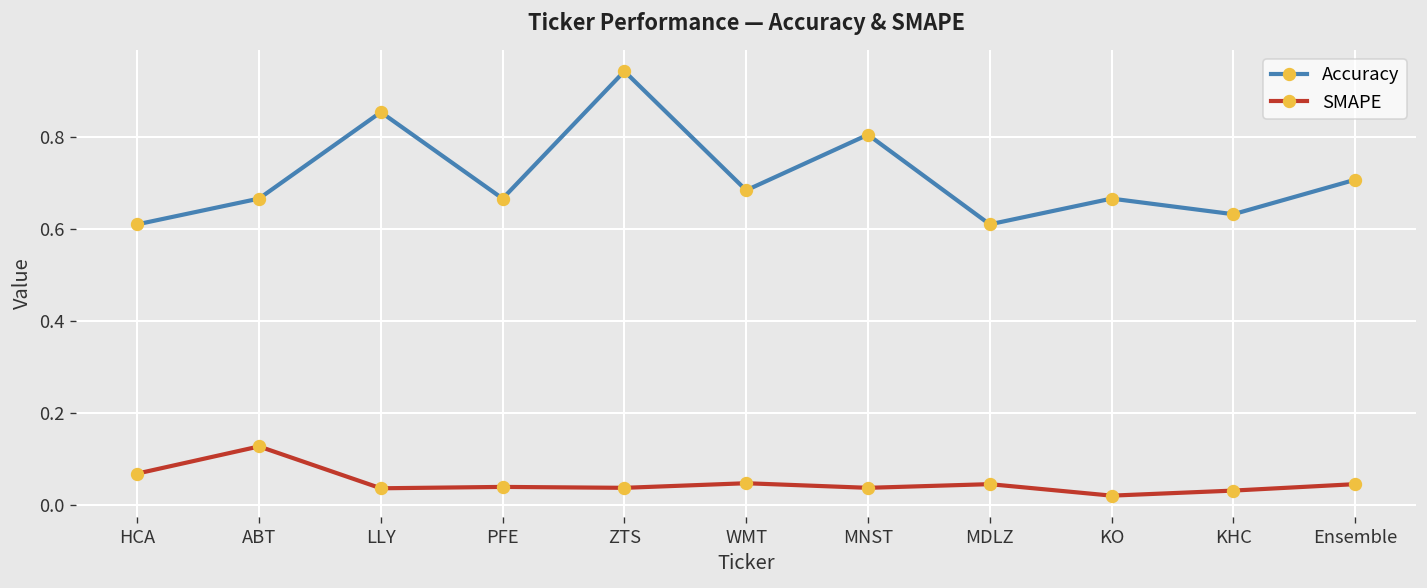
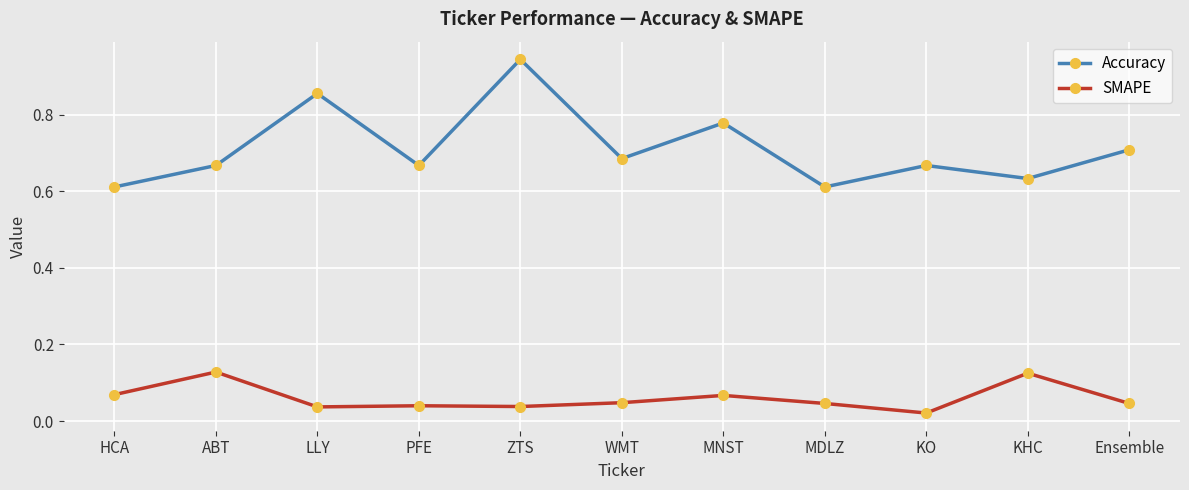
Accuracy, MNST: 0.81 -> 0.78
SMAPE, MNST: 0.04 -> 0.07
SMAPE, KHC: 0.03 -> 0.13
